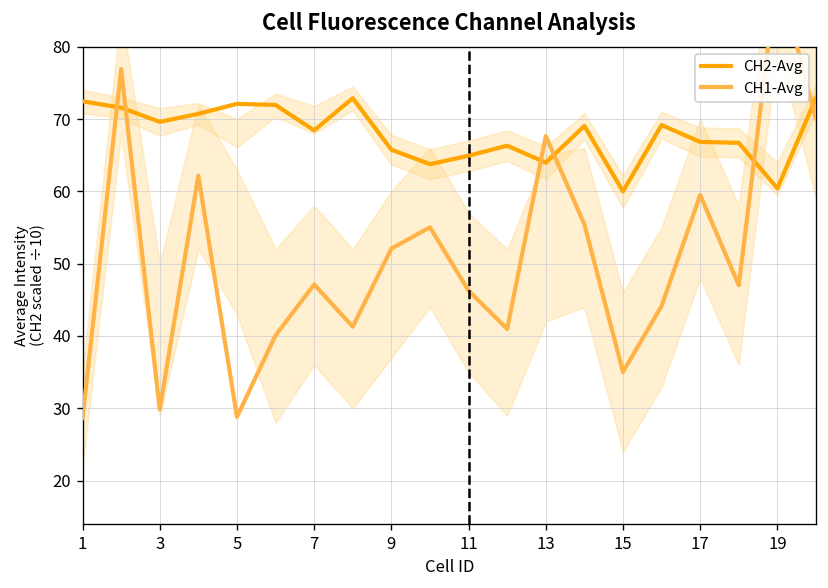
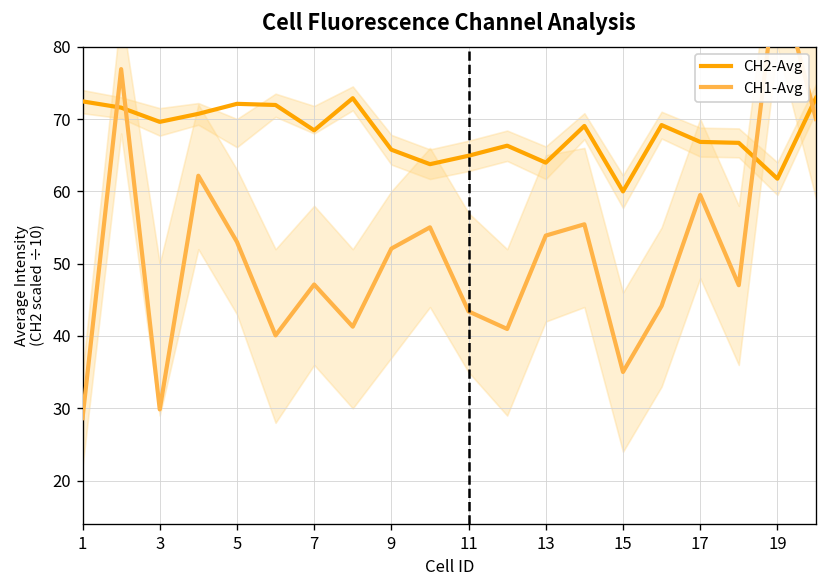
CH1-Avg, 5: 29 -> 53
CH1-Avg, 11: 46 -> 43
CH1-Avg, 13: 68 -> 54
CH2-Avg, 19: 60 -> 62
